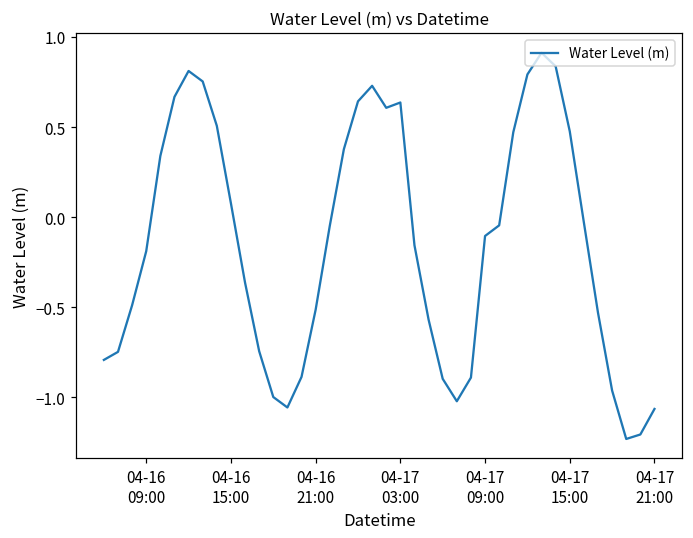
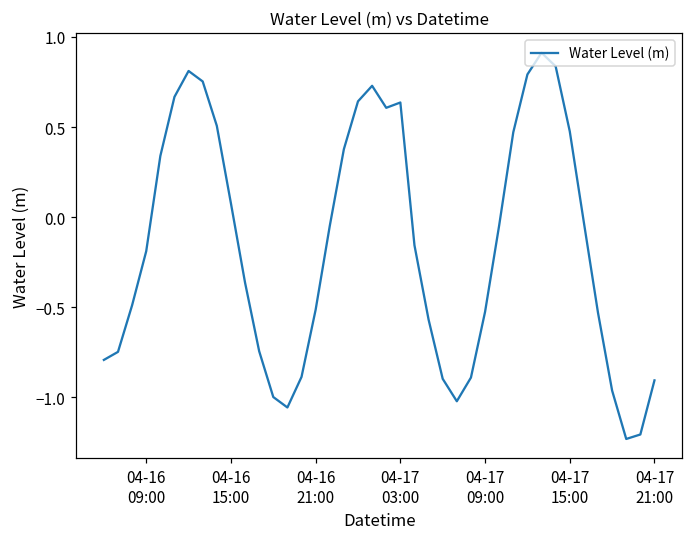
04-17 09:00: -0.10 -> -0.53
04-17 21:00: -1.06 -> -0.91
